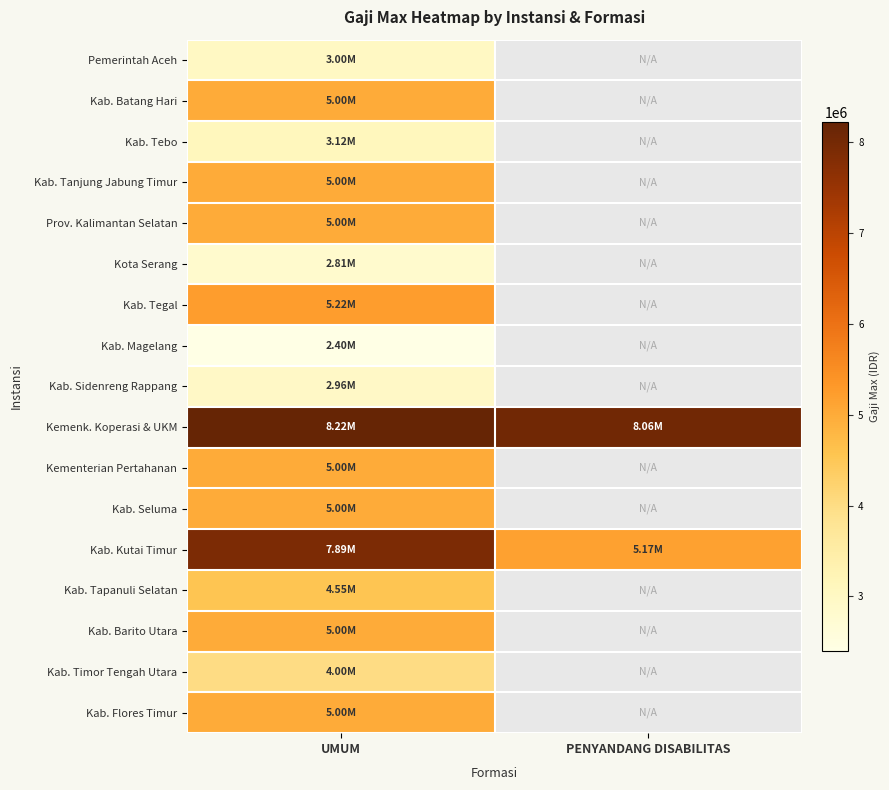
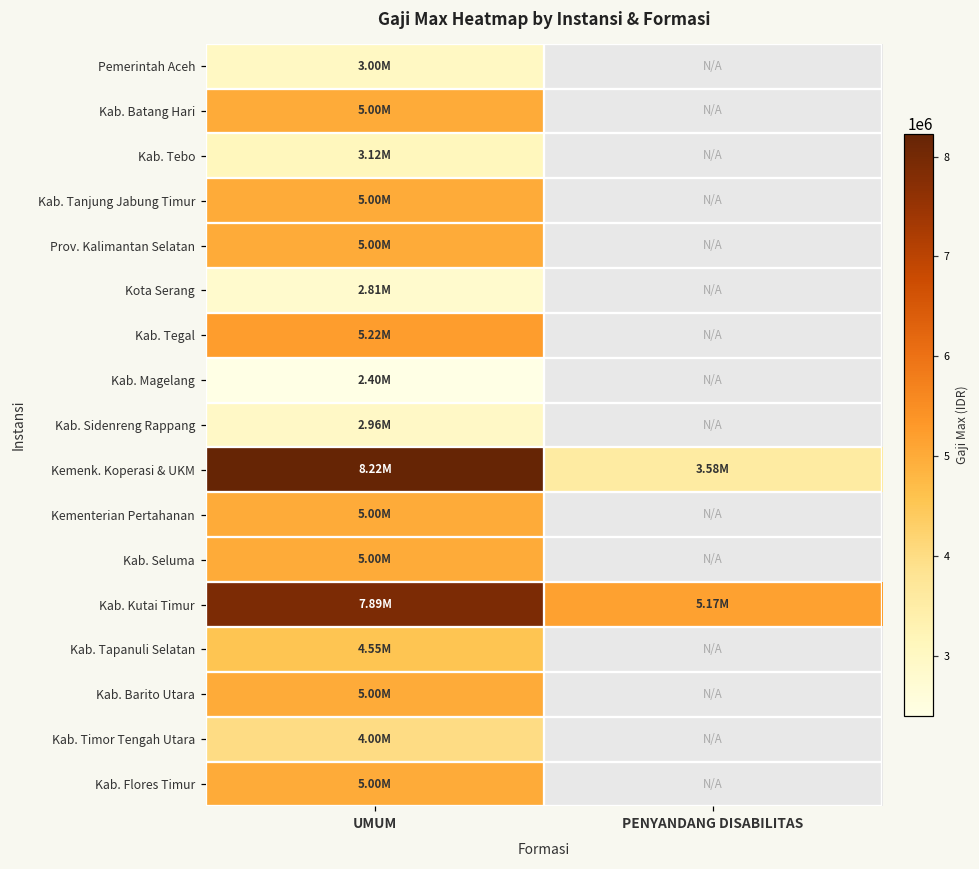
Kemenk. Koperasi & UKM, PENYANDANG DISABILITAS: 8.06M -> 3.58M
